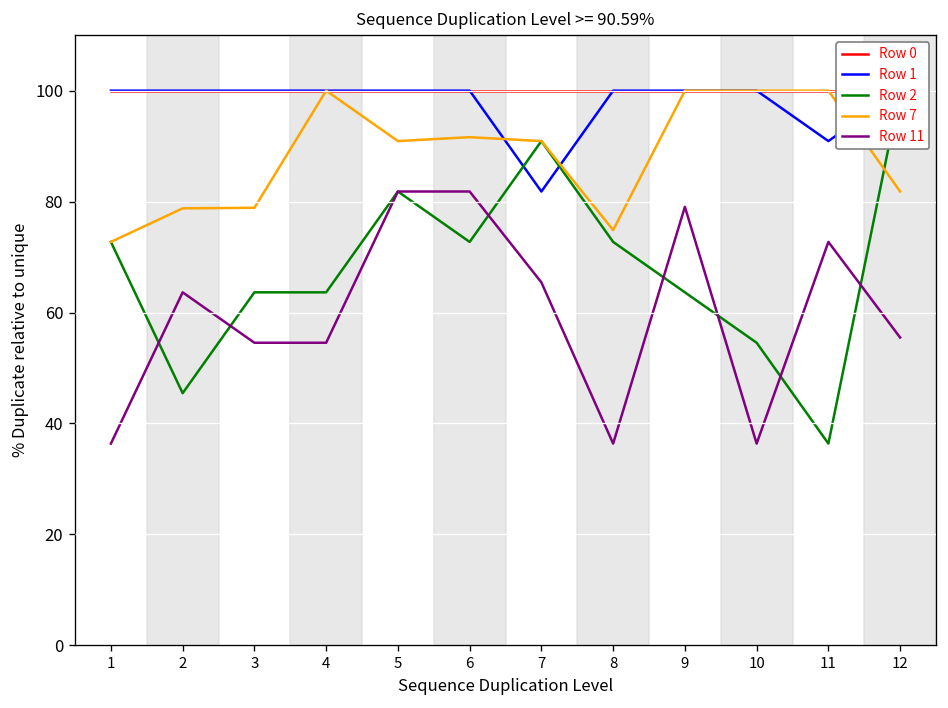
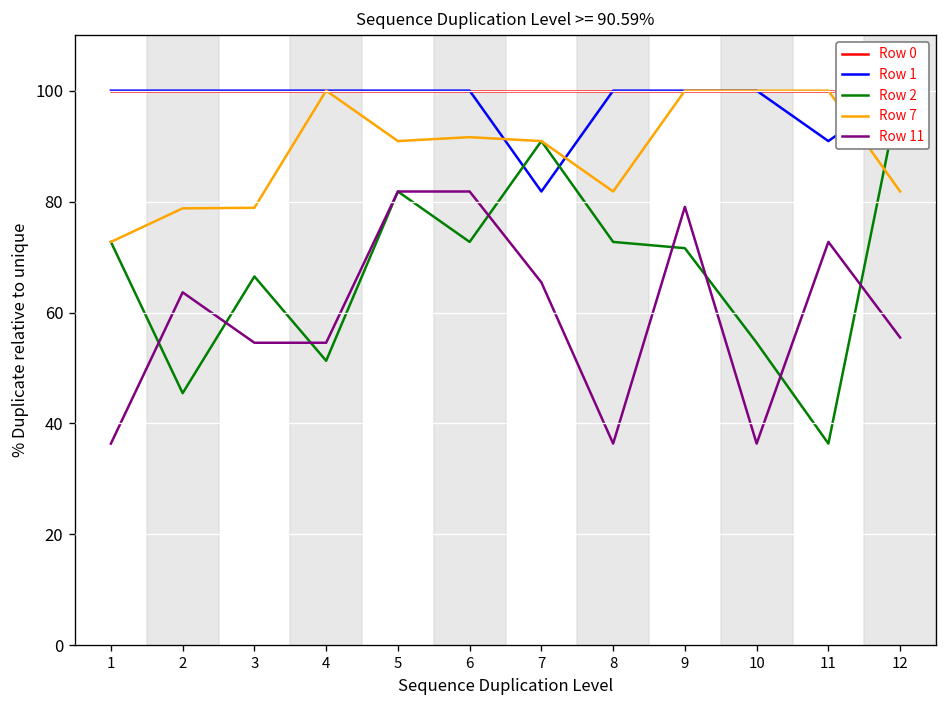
Row 2, 3: 64 -> 66
Row 2, 4: 64 -> 51
Row 7, 8: 75 -> 82
Row 2, 9: 64 -> 72
